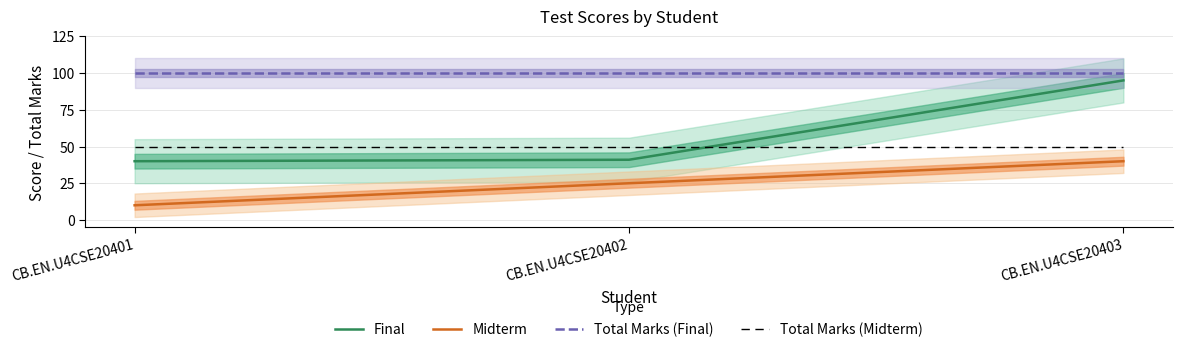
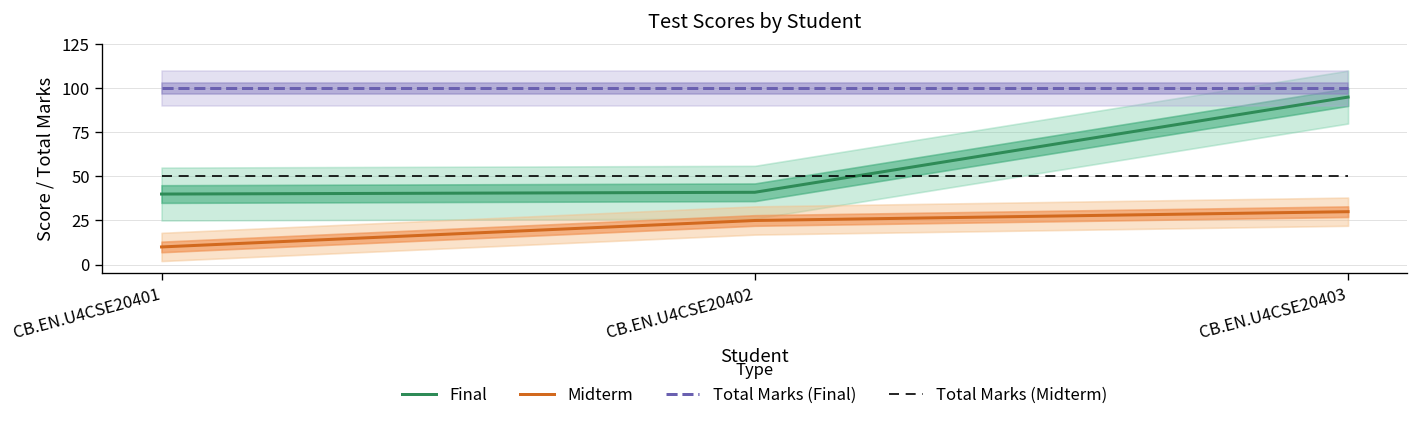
Midterm, CB.EN.U4CSE20403: 40 -> 30
